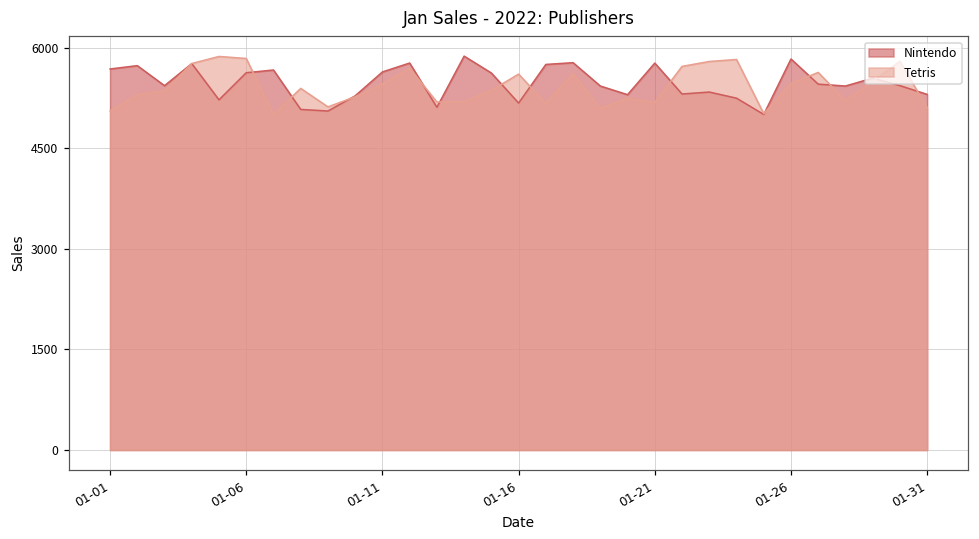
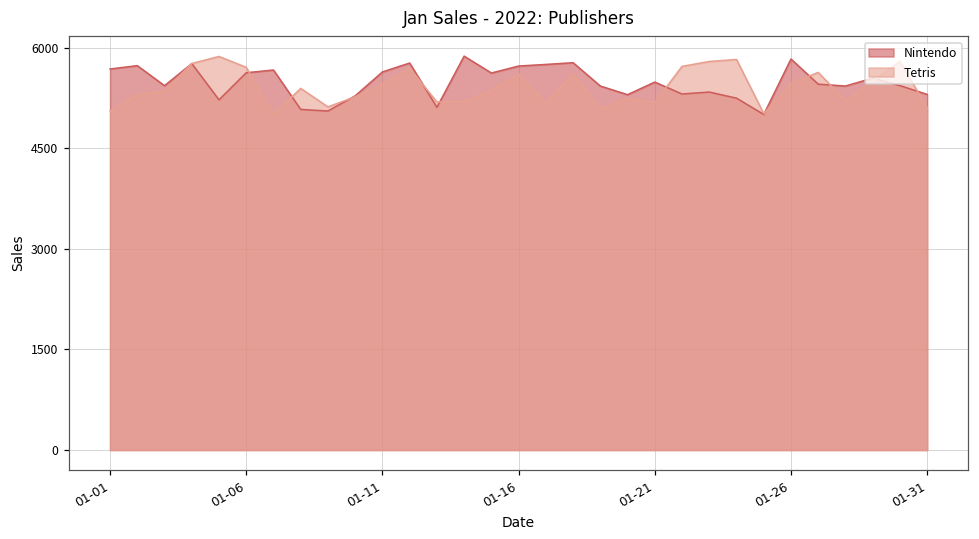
Tetris, 01-06: 5800 -> 5700
Nintendo, 01-16: 5200 -> 5700
Nintendo, 01-21: 5800 -> 5500
